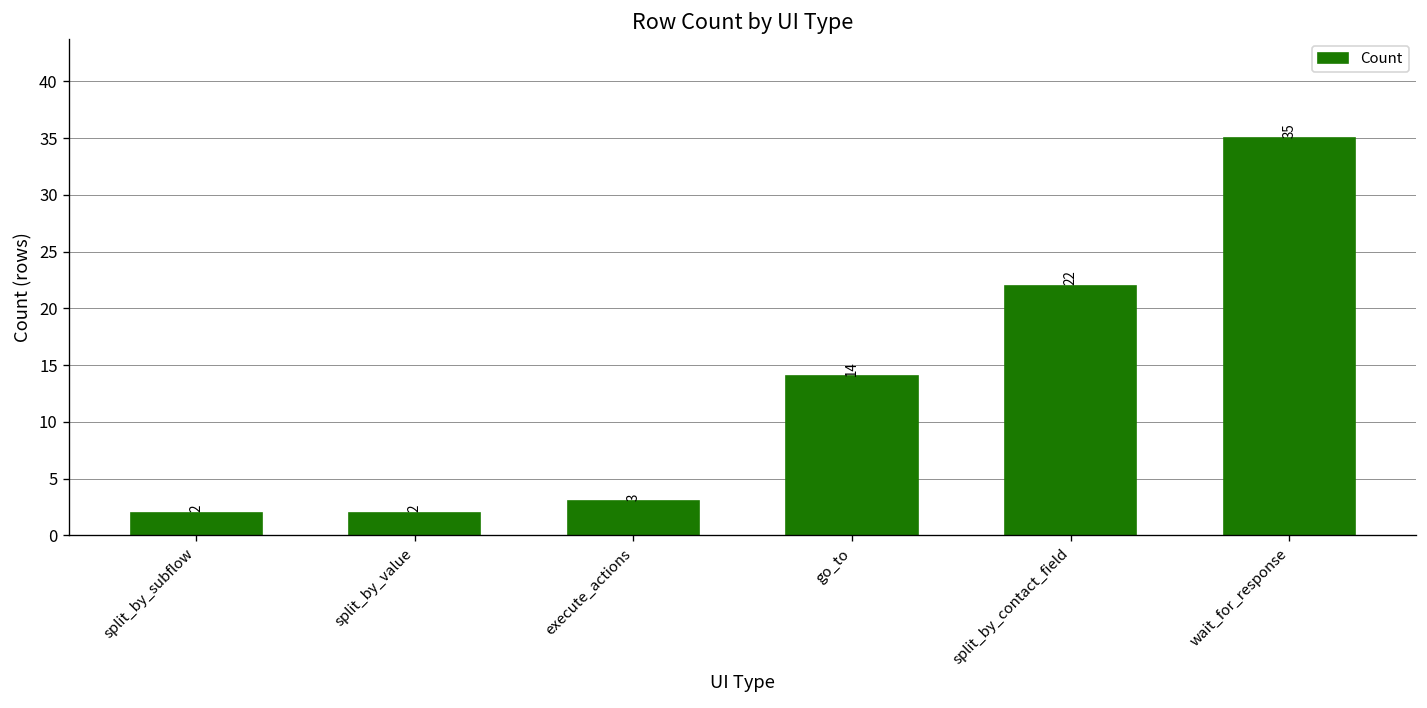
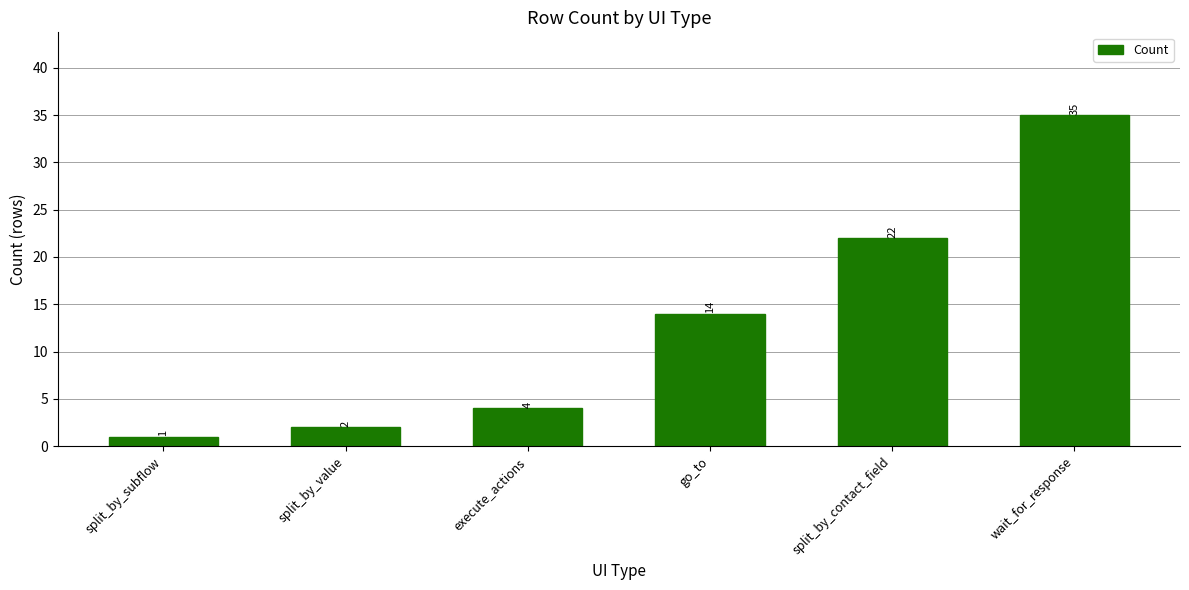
split_by_subflow: 2 -> 1
execute_actions: 3 -> 4
